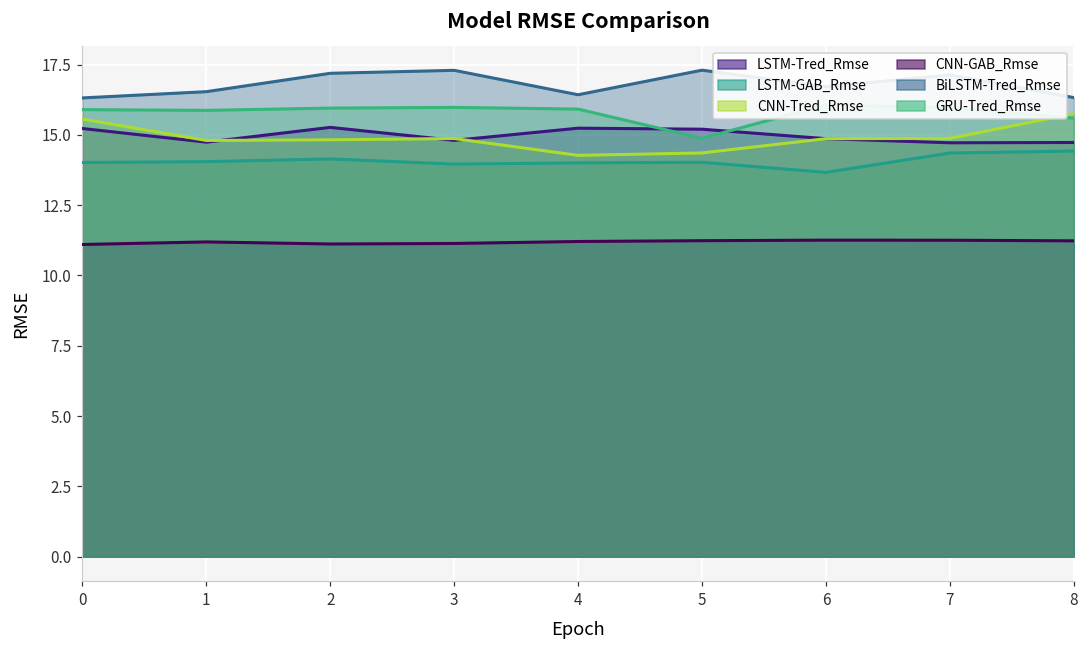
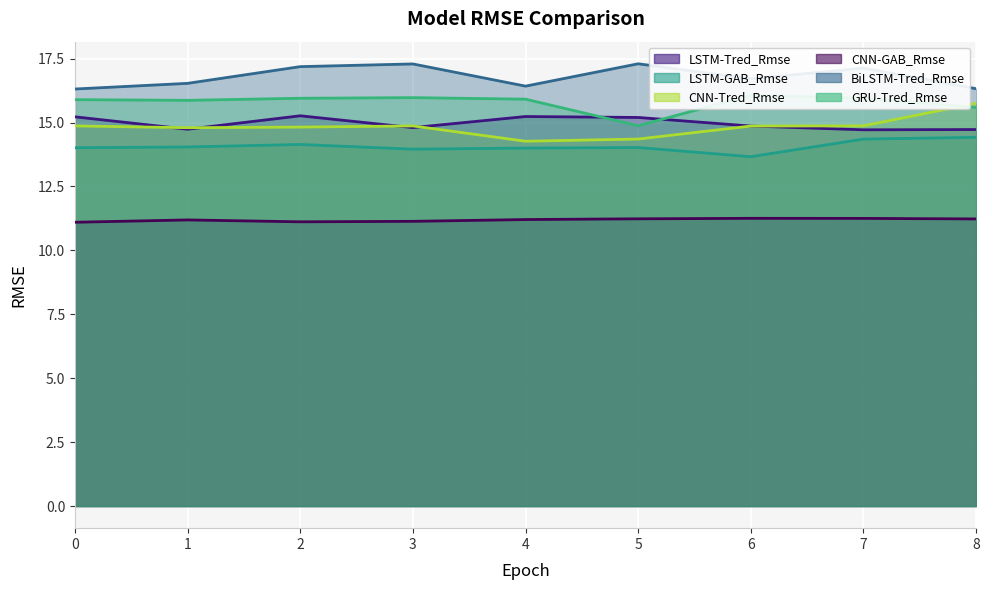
CNN-Tred_Rmse, 0: 15.6 -> 14.9
